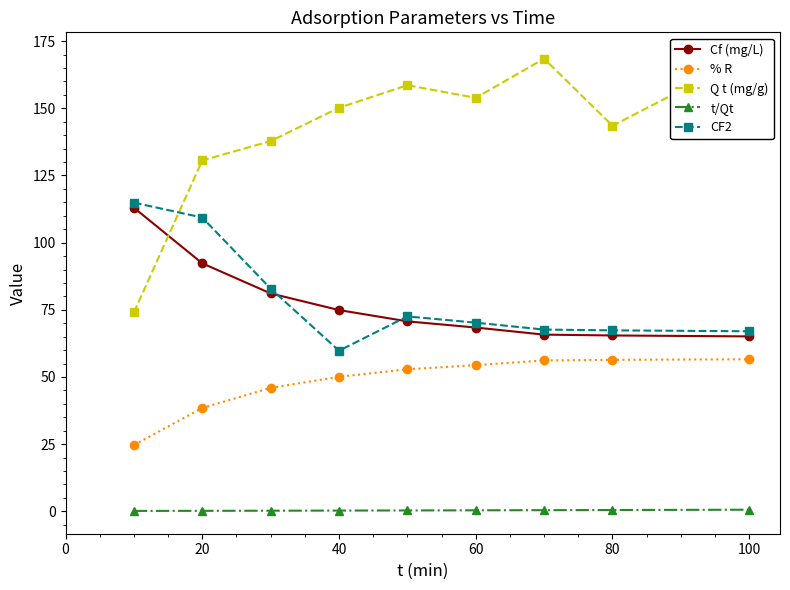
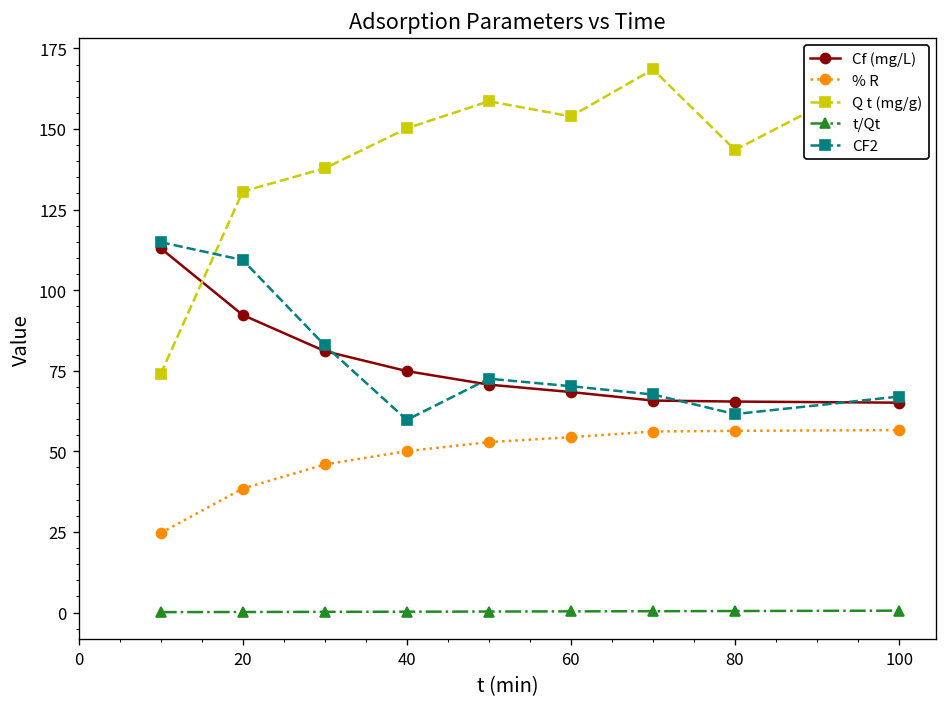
CF2, 80: 67 -> 62
